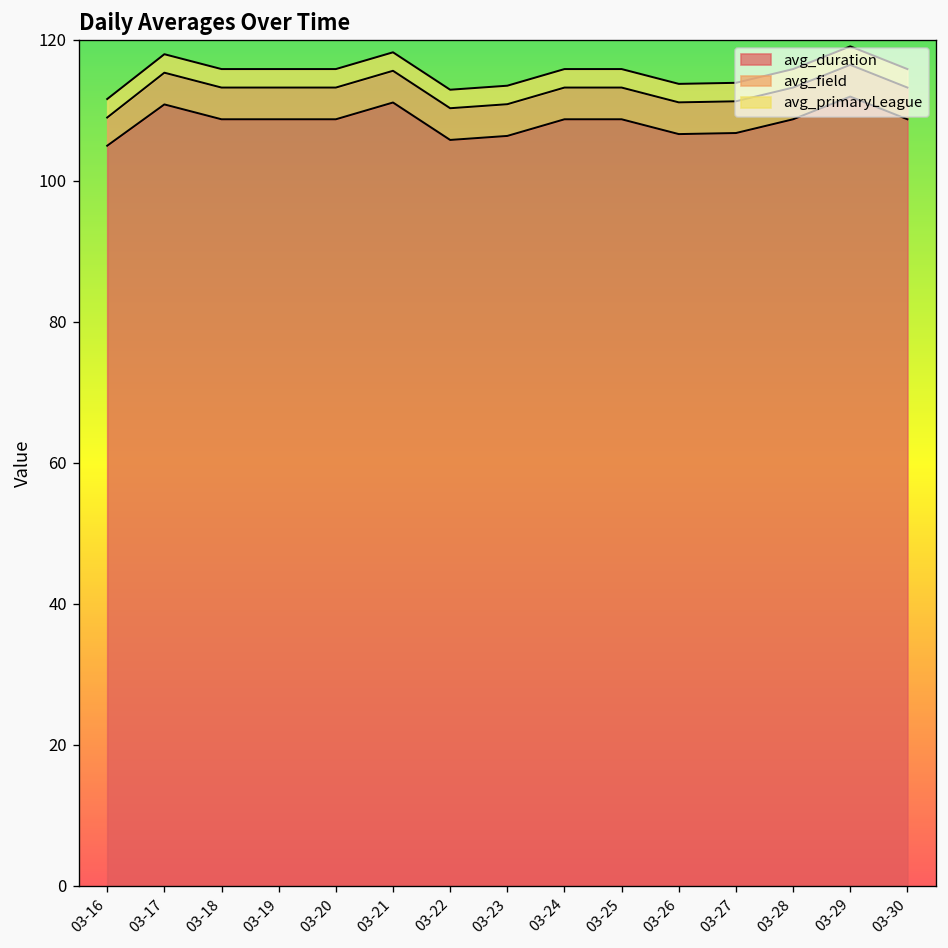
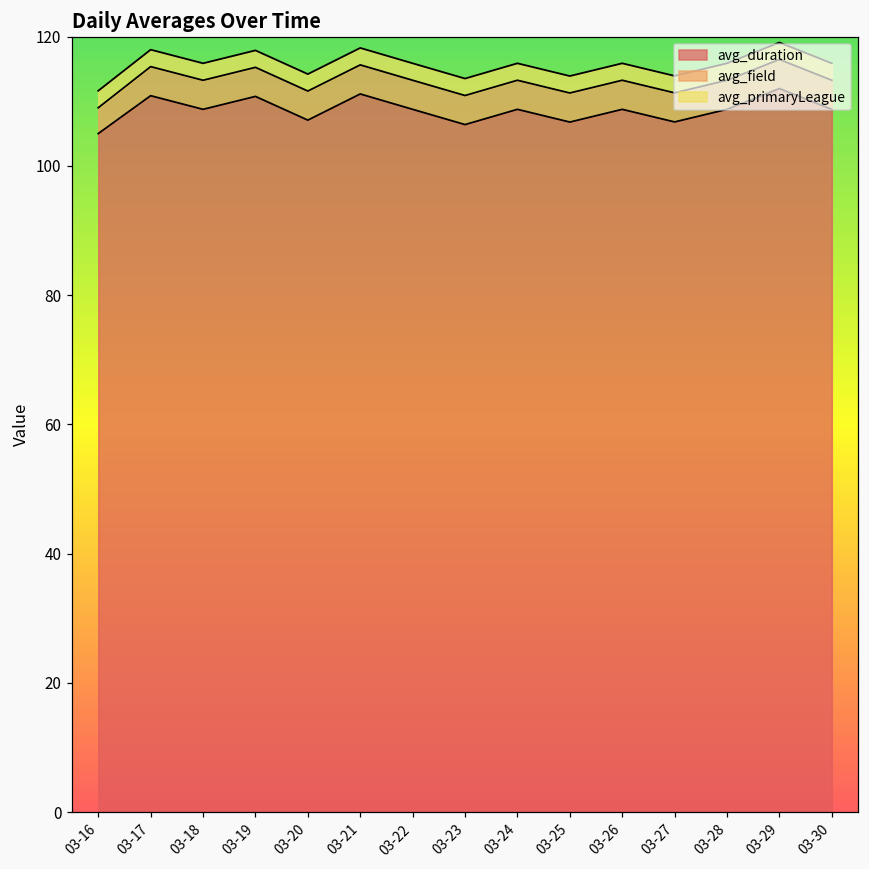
avg_duration, 03-19: 109 -> 111
avg_duration, 03-20: 109 -> 107
avg_duration, 03-22: 106 -> 109
avg_duration, 03-25: 109 -> 107
avg_duration, 03-26: 107 -> 109
